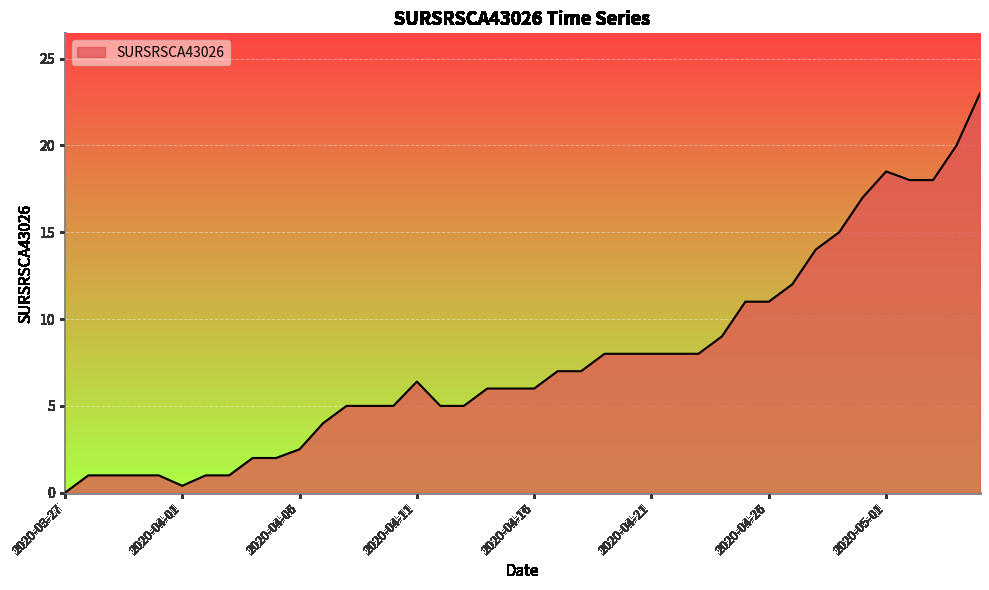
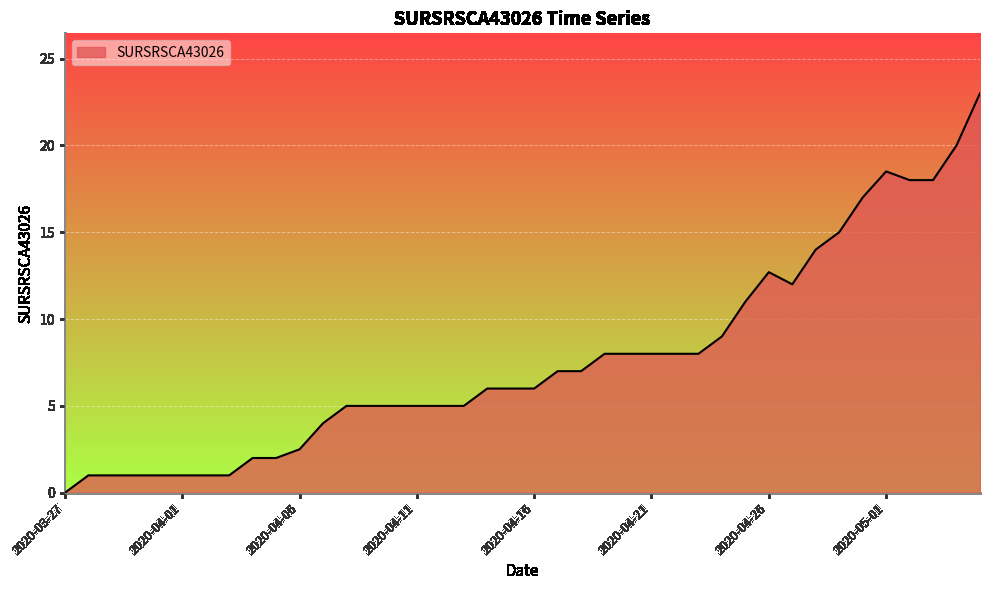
2020-04-01: 0.4 -> 1.0
2020-04-11: 6.4 -> 5.0
2020-04-26: 11.0 -> 12.7
